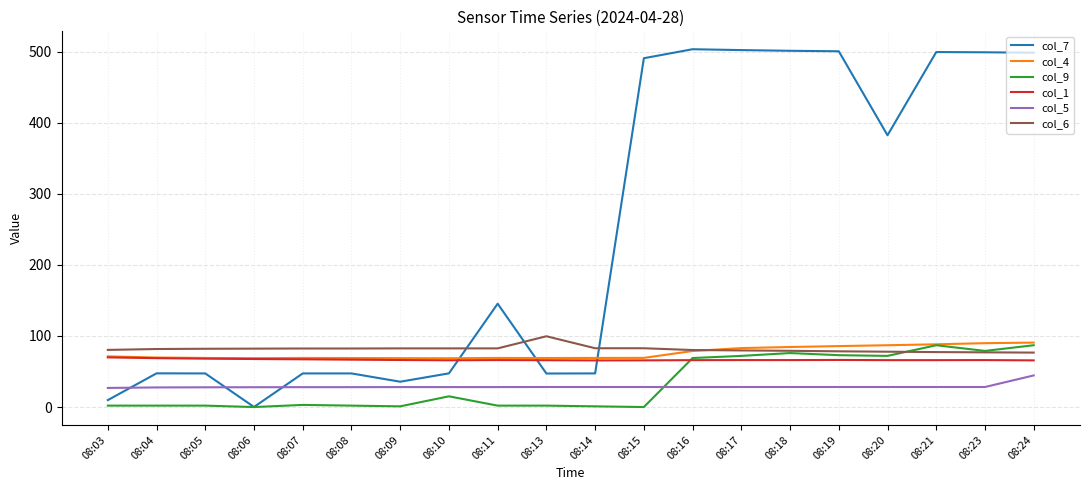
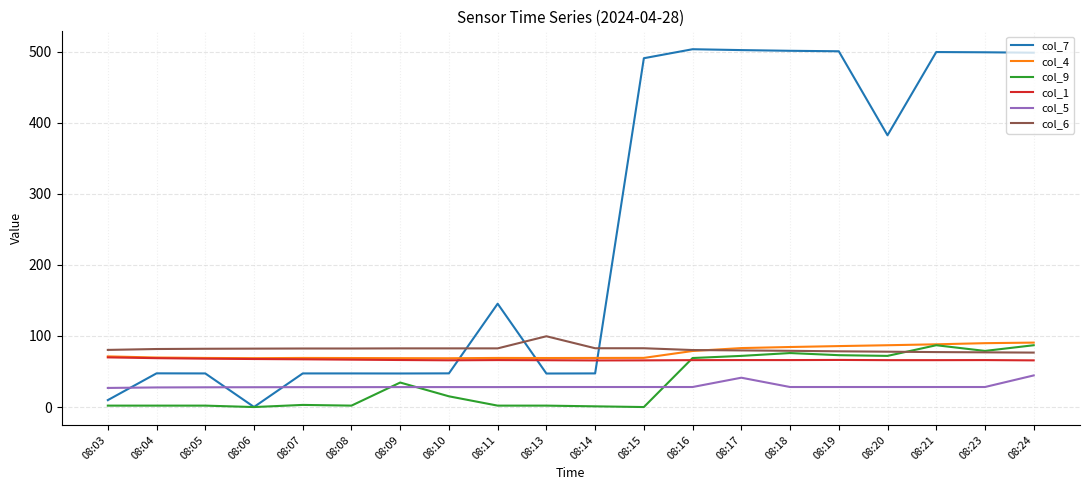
col_7, 08:09: 40 -> 50
col_9, 08:09: 0 -> 30
col_5, 08:17: 30 -> 40
